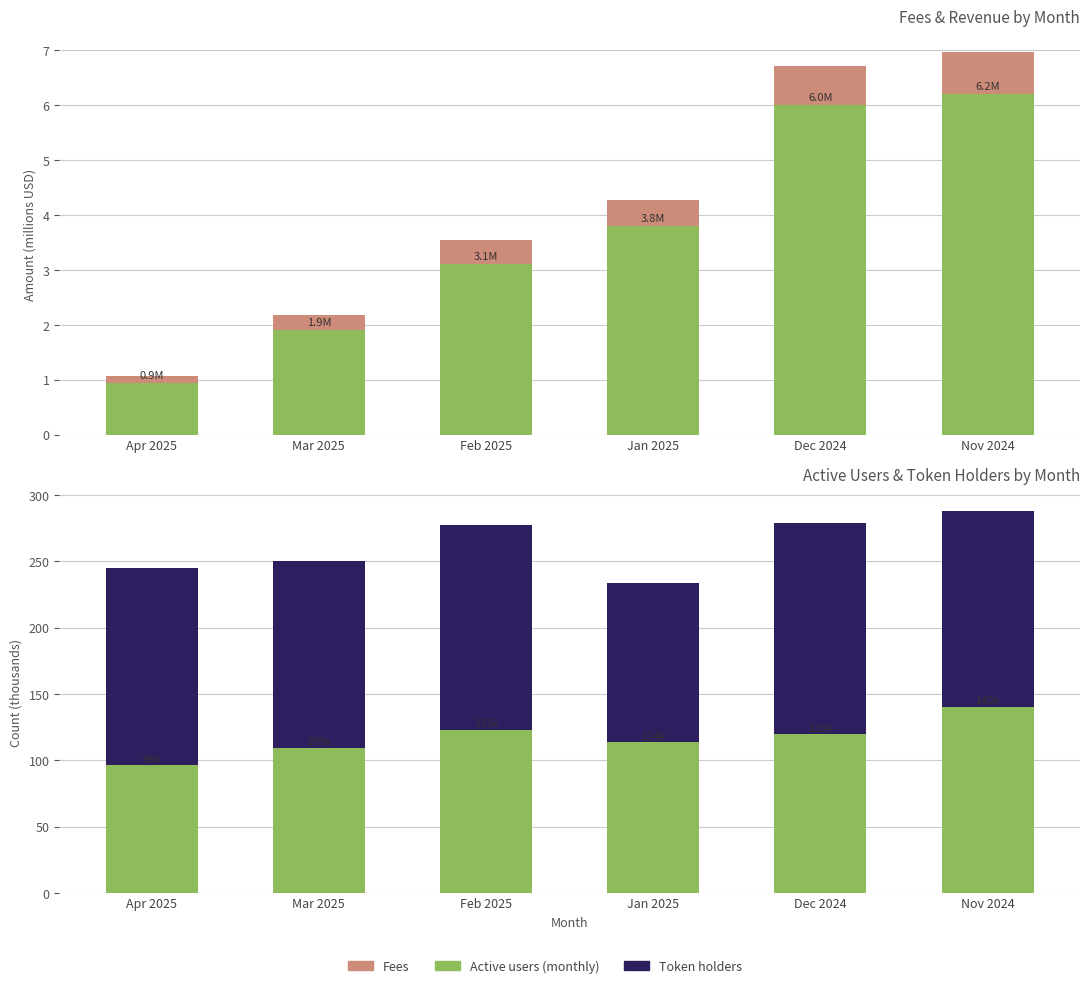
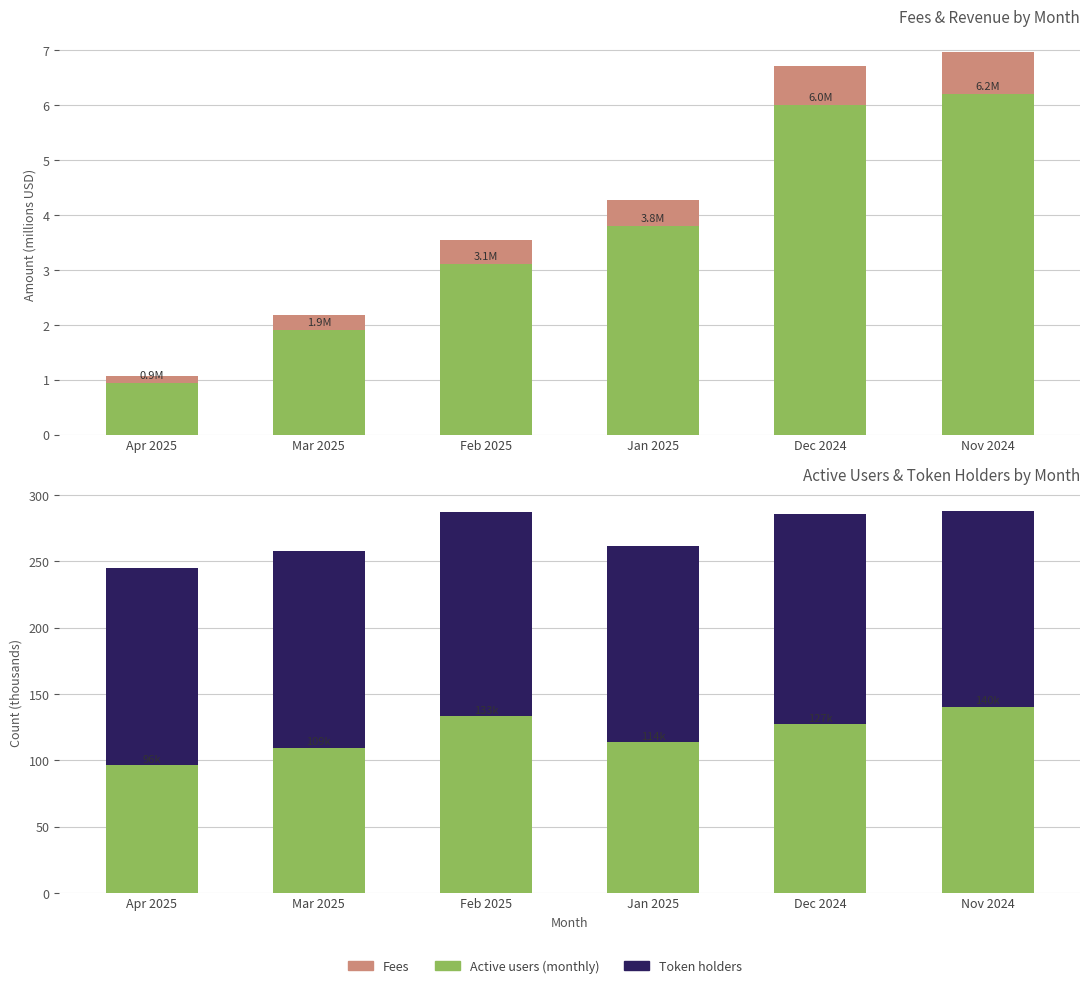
Active Users & Token Holders by Month, Token holders, Mar 2025: 141 -> 148
Active Users & Token Holders by Month, Active users (monthly), Feb 2025: 123 -> 133
Active Users & Token Holders by Month, Token holders, Jan 2025: 120 -> 148
Active Users & Token Holders by Month, Active users (monthly), Dec 2024: 120 -> 127
